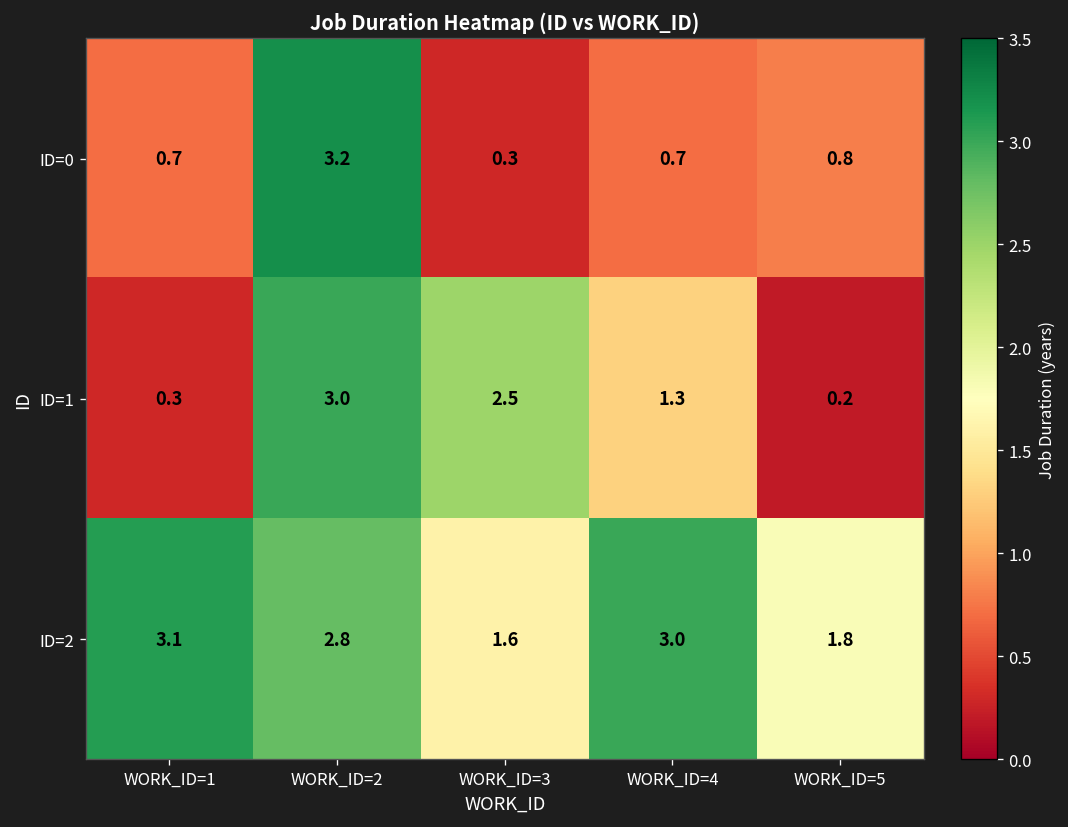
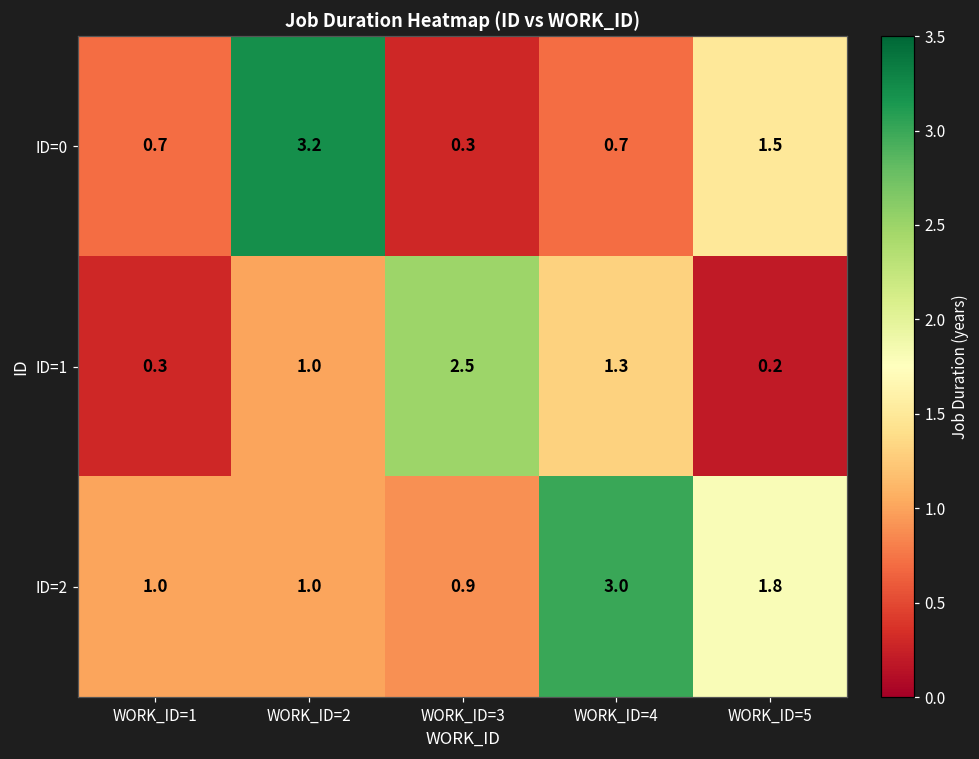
ID=0, WORK_ID=5: 0.8 -> 1.5
ID=1, WORK_ID=2: 3.0 -> 1.0
ID=2, WORK_ID=1: 3.1 -> 1.0
ID=2, WORK_ID=2: 2.8 -> 1.0
ID=2, WORK_ID=3: 1.6 -> 0.9
